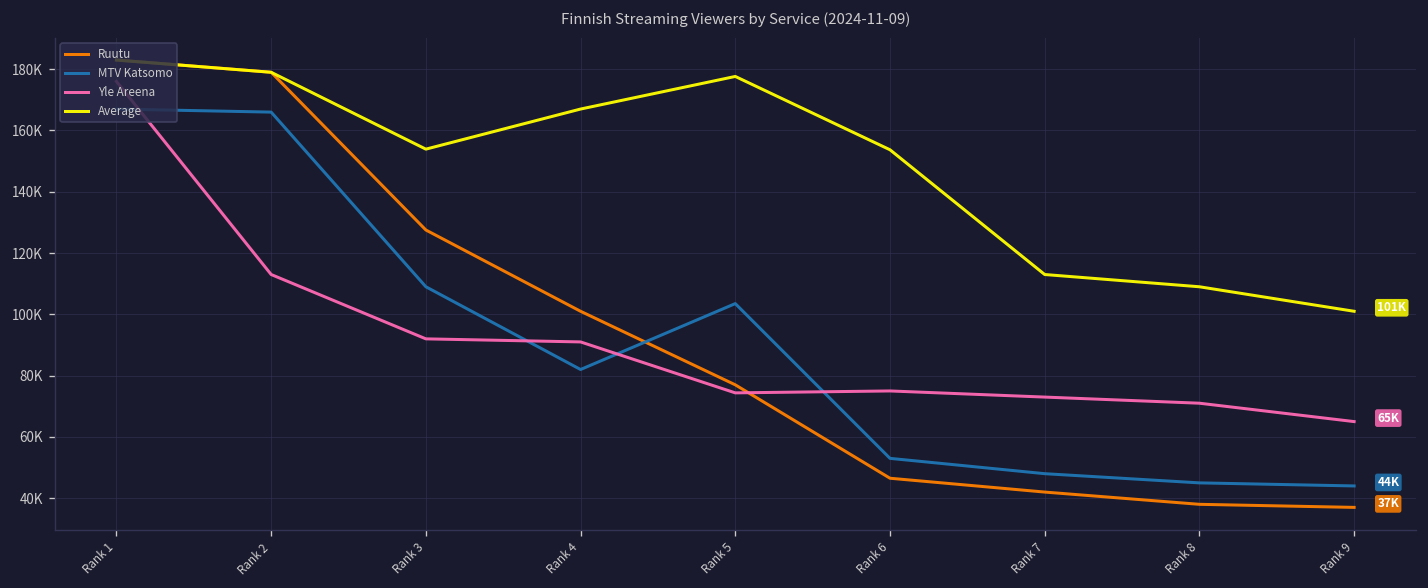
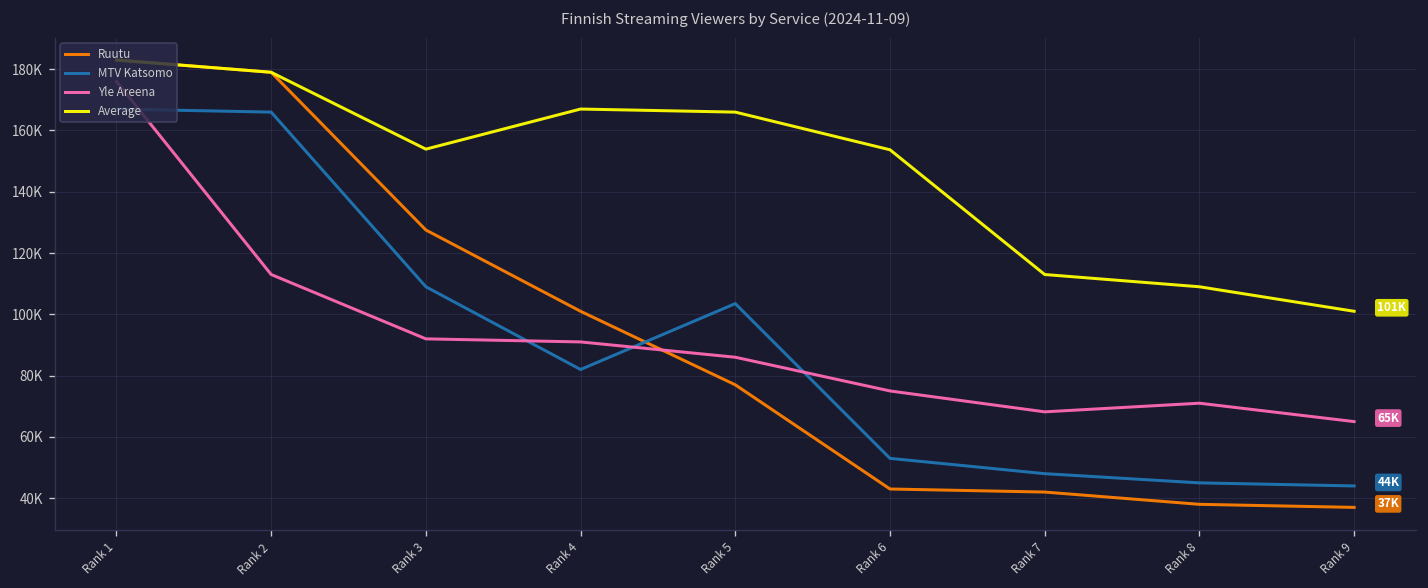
Yle Areena, Rank 5: 74000 -> 86000
Average, Rank 5: 178000 -> 166000
Ruutu, Rank 6: 47000 -> 43000
Yle Areena, Rank 7: 73000 -> 68000
